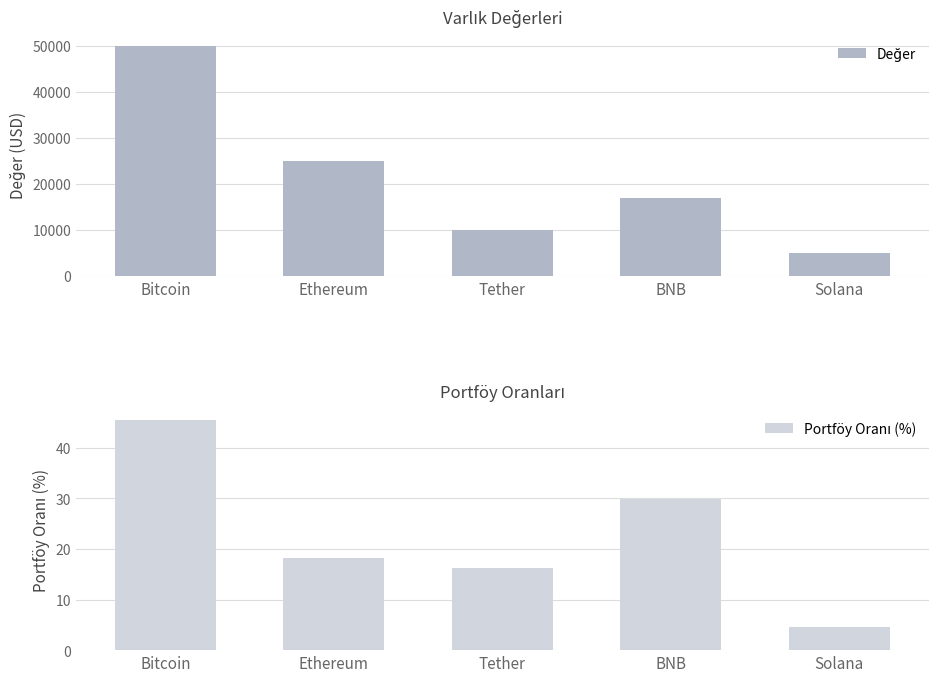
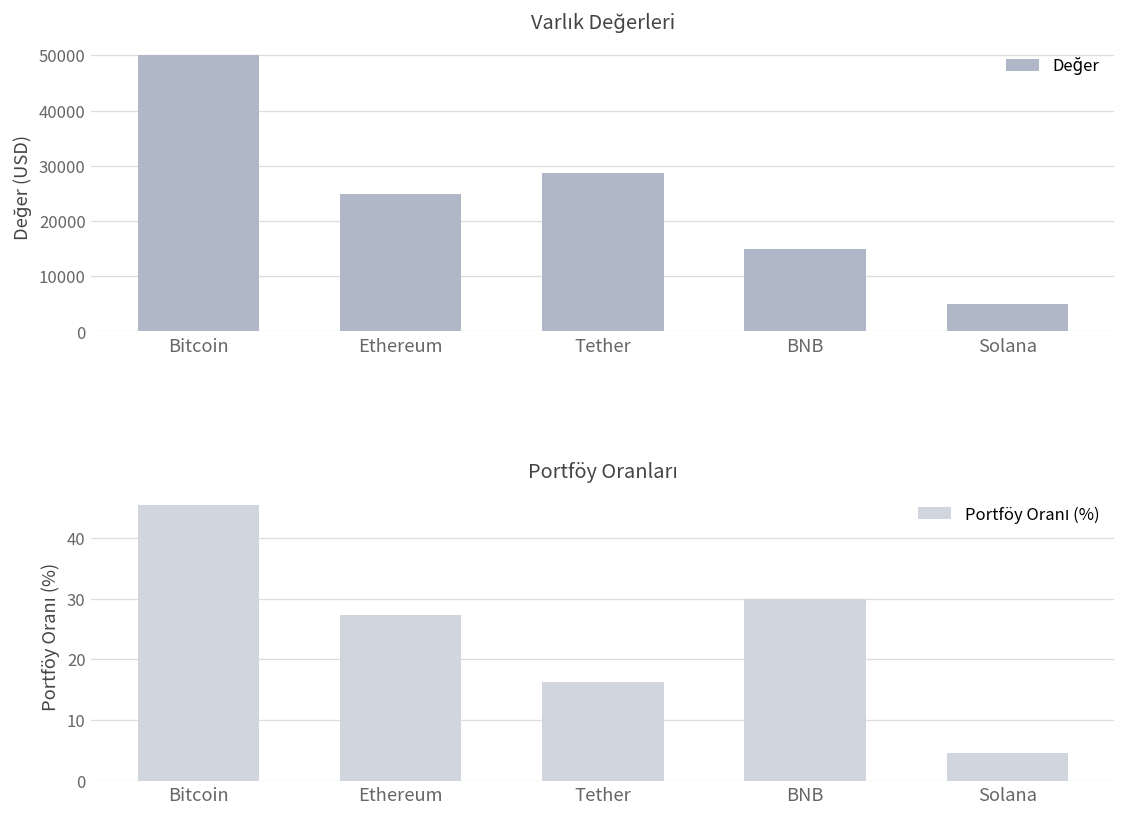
Varlık Değerleri, Tether: 10000 -> 29000
Varlık Değerleri, BNB: 17000 -> 15000
Portföy Oranları, Ethereum: 18 -> 27
